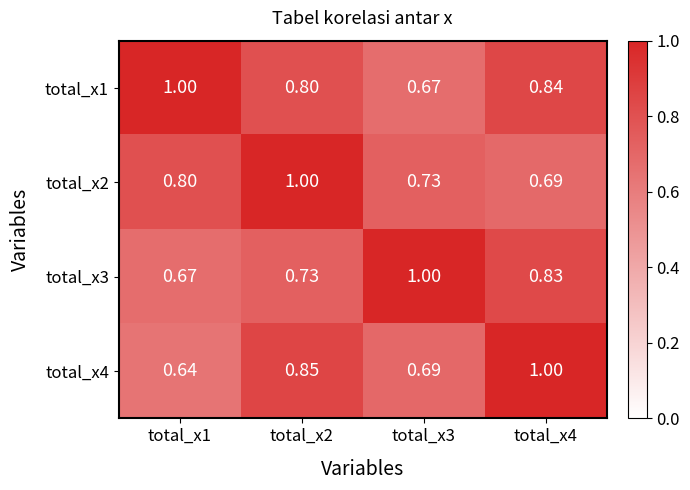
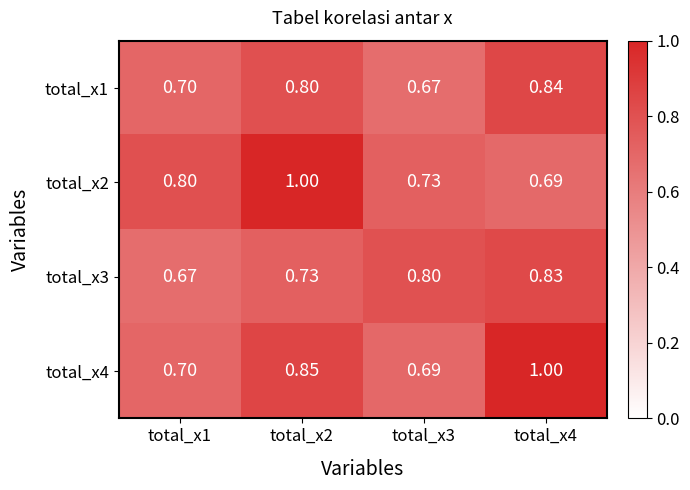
total_x1, total_x1: 1.00 -> 0.70
total_x3, total_x3: 1.00 -> 0.80
total_x4, total_x1: 0.64 -> 0.70
